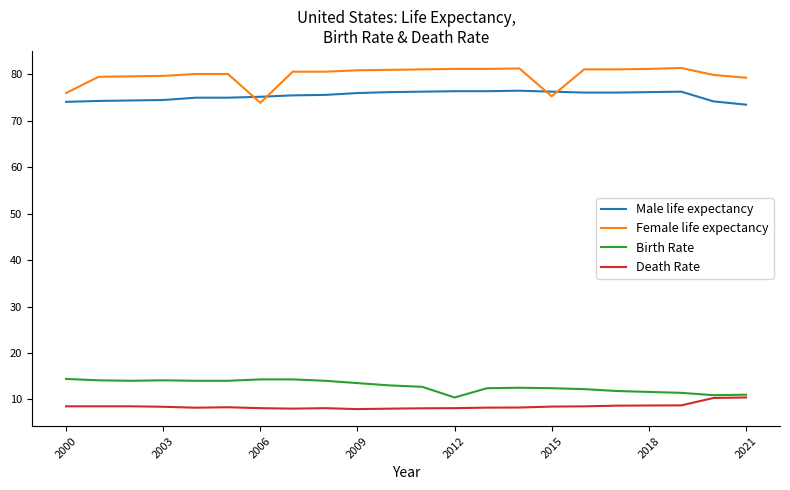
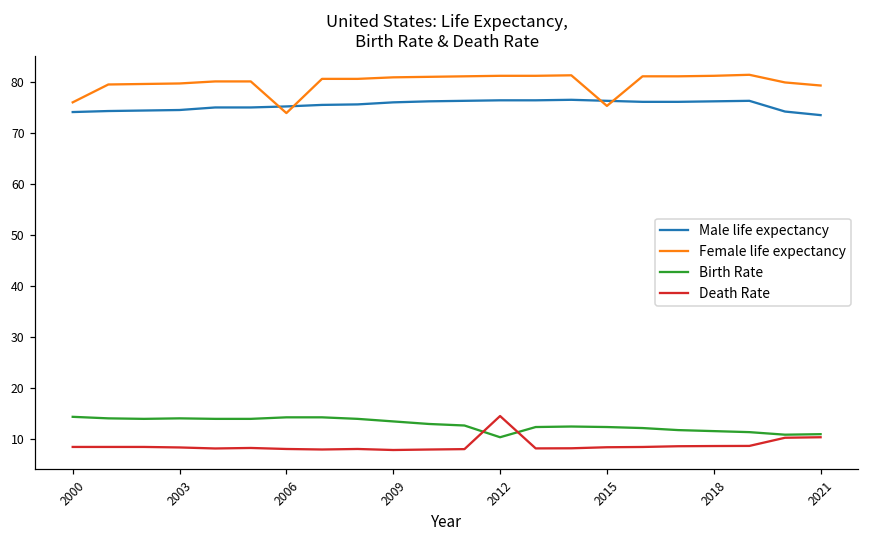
Death Rate, 2012: 8 -> 15
